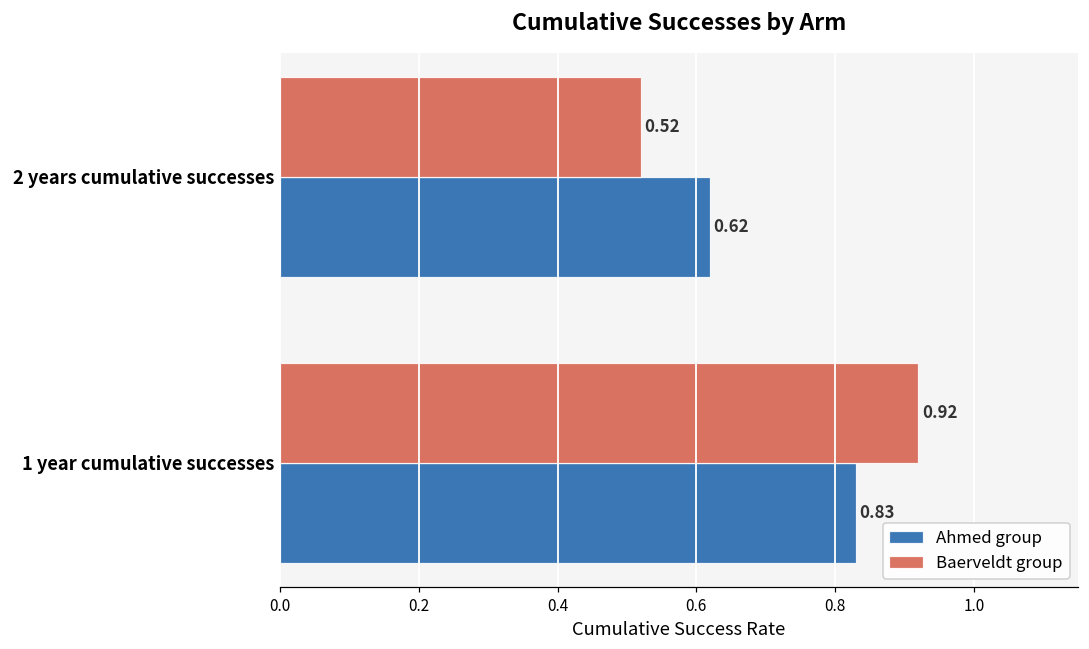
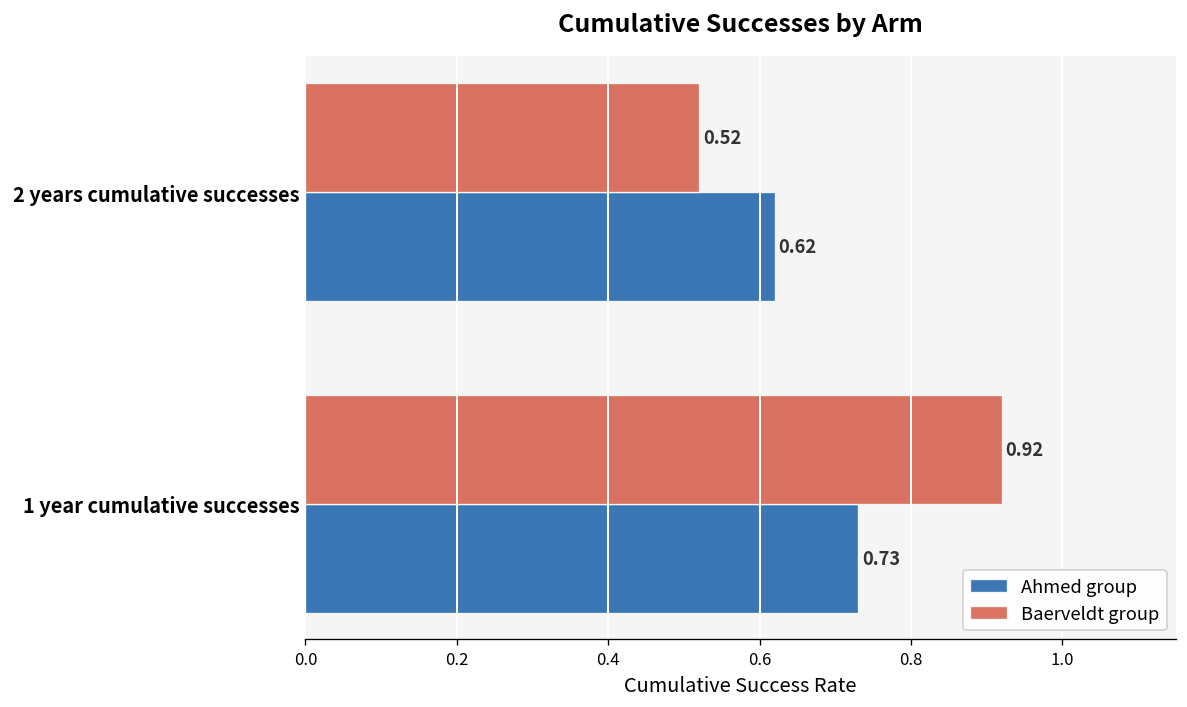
Ahmed group, 1 year cumulative successes: 0.83 -> 0.73
